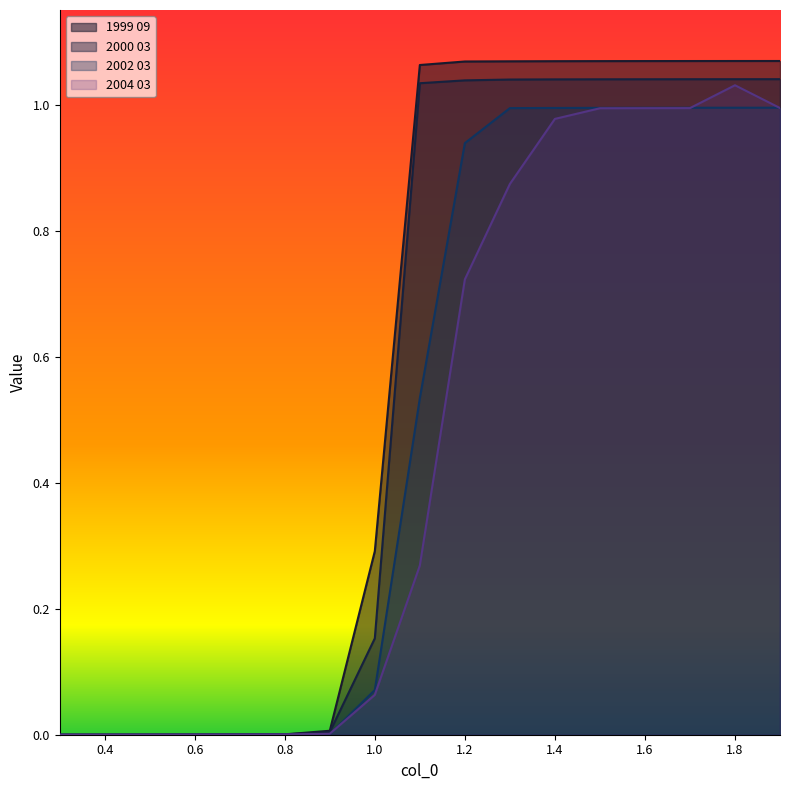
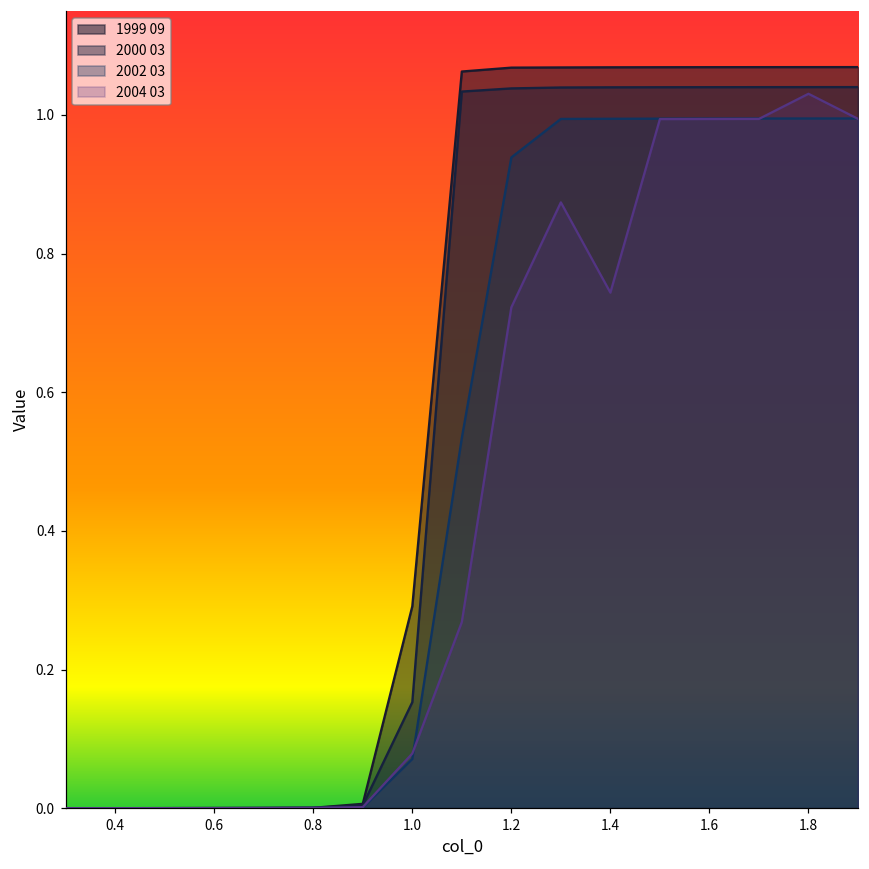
2004 03, 1.0: 0.06 -> 0.08
2004 03, 1.4: 0.98 -> 0.74
